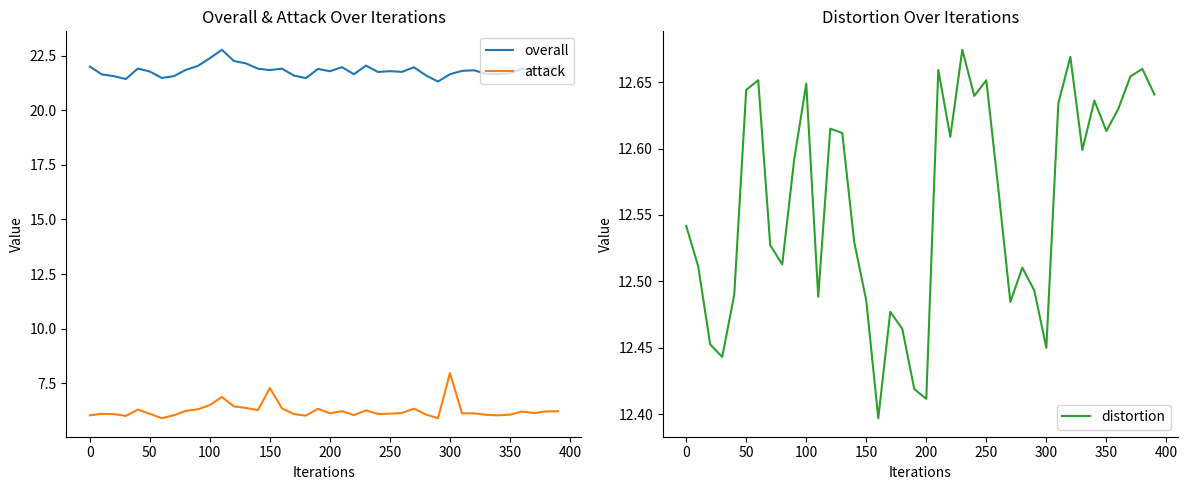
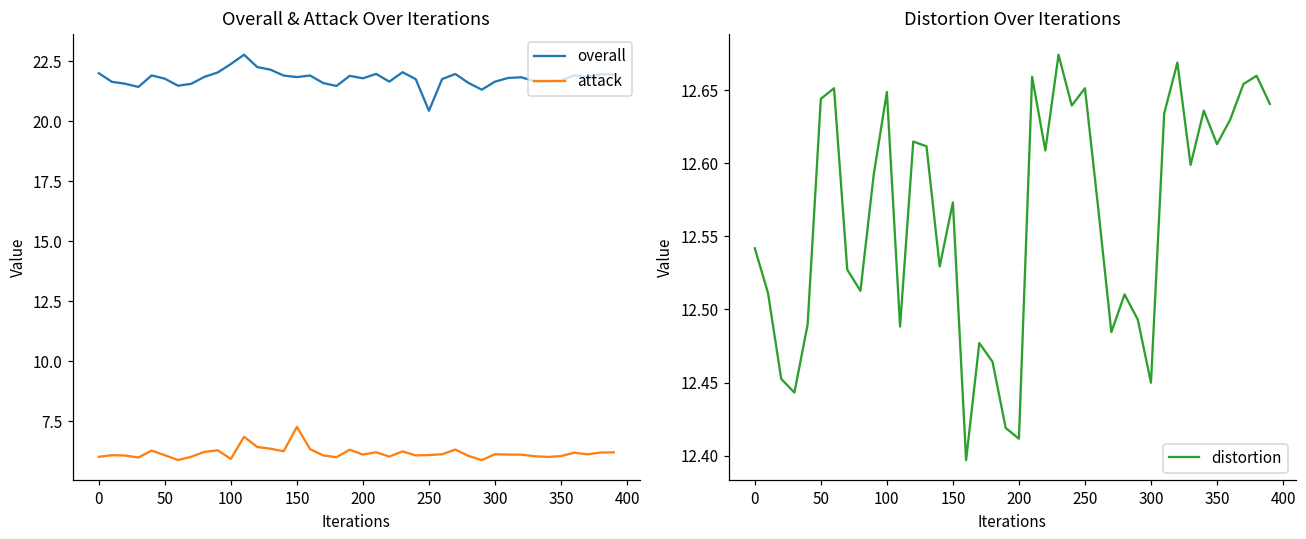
Overall & Attack Over Iterations, attack, 100: 6.5 -> 5.9
Overall & Attack Over Iterations, overall, 250: 21.8 -> 20.4
Overall & Attack Over Iterations, attack, 300: 8.0 -> 6.1
Distortion Over Iterations, 150: 12.486 -> 12.573
